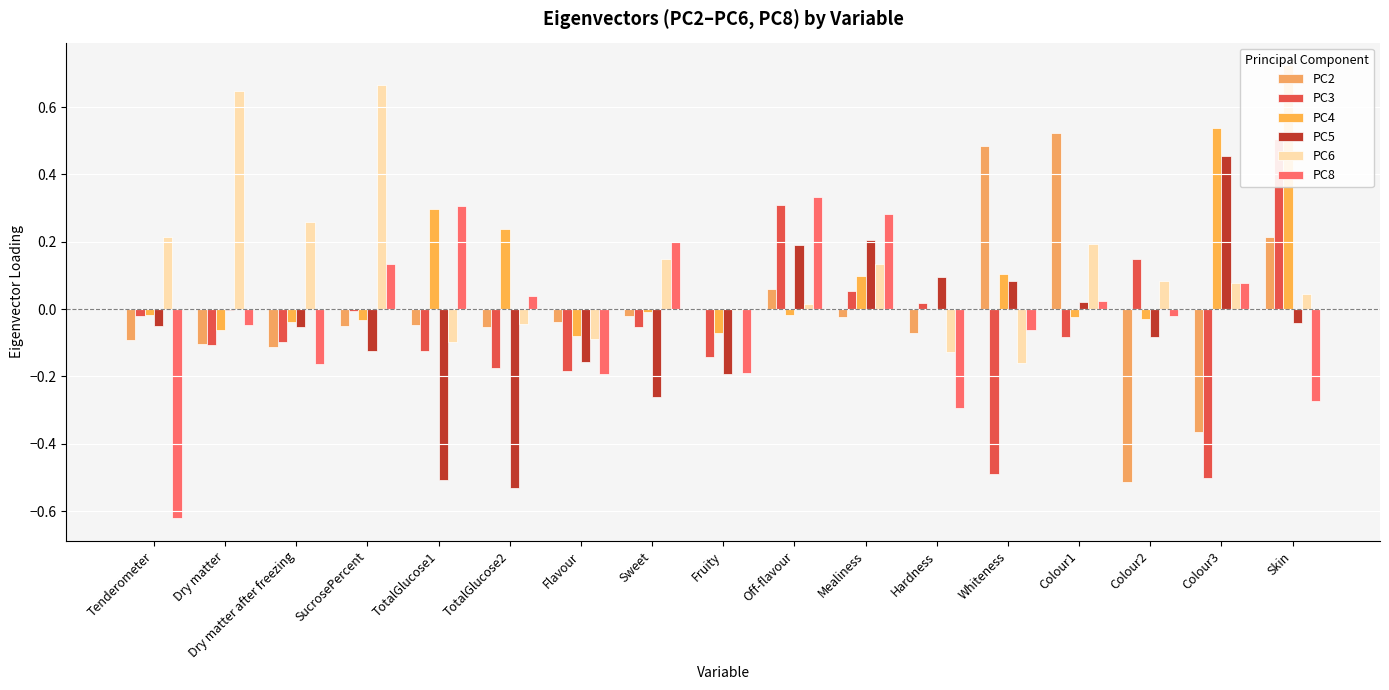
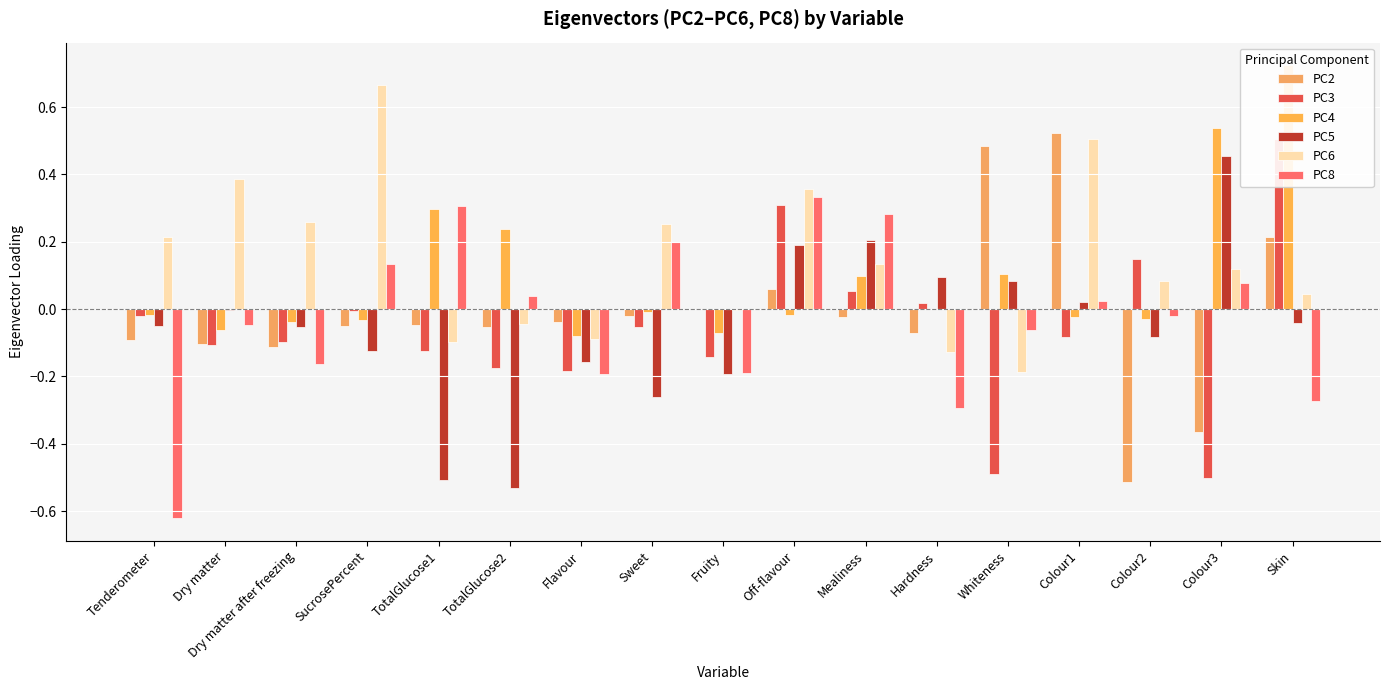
PC6, Dry matter: 0.65 -> 0.39
PC6, Sweet: 0.15 -> 0.25
PC6, Off-flavour: 0.02 -> 0.36
PC6, Whiteness: -0.16 -> -0.19
PC6, Colour1: 0.19 -> 0.51
PC6, Colour3: 0.08 -> 0.12
